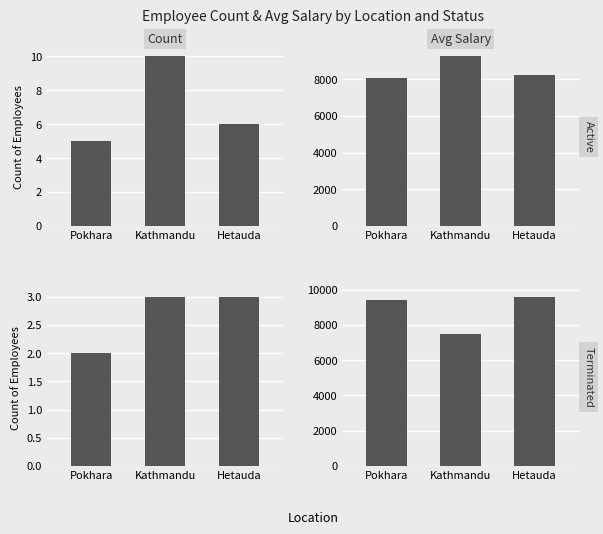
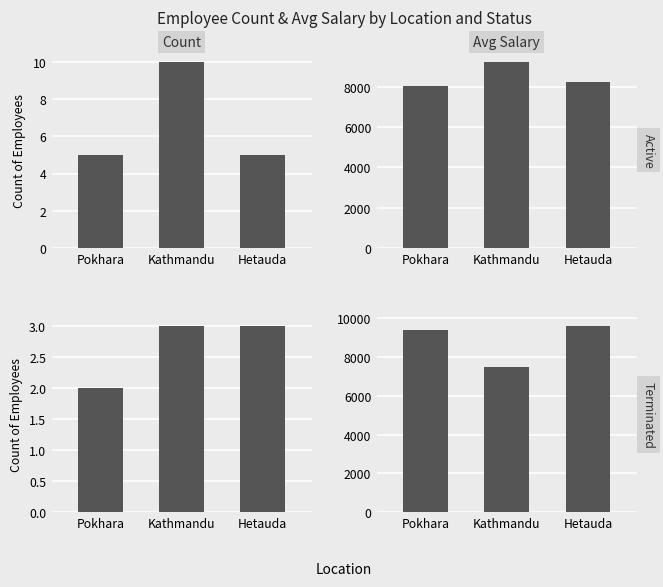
Count, Hetauda: 6 -> 5
